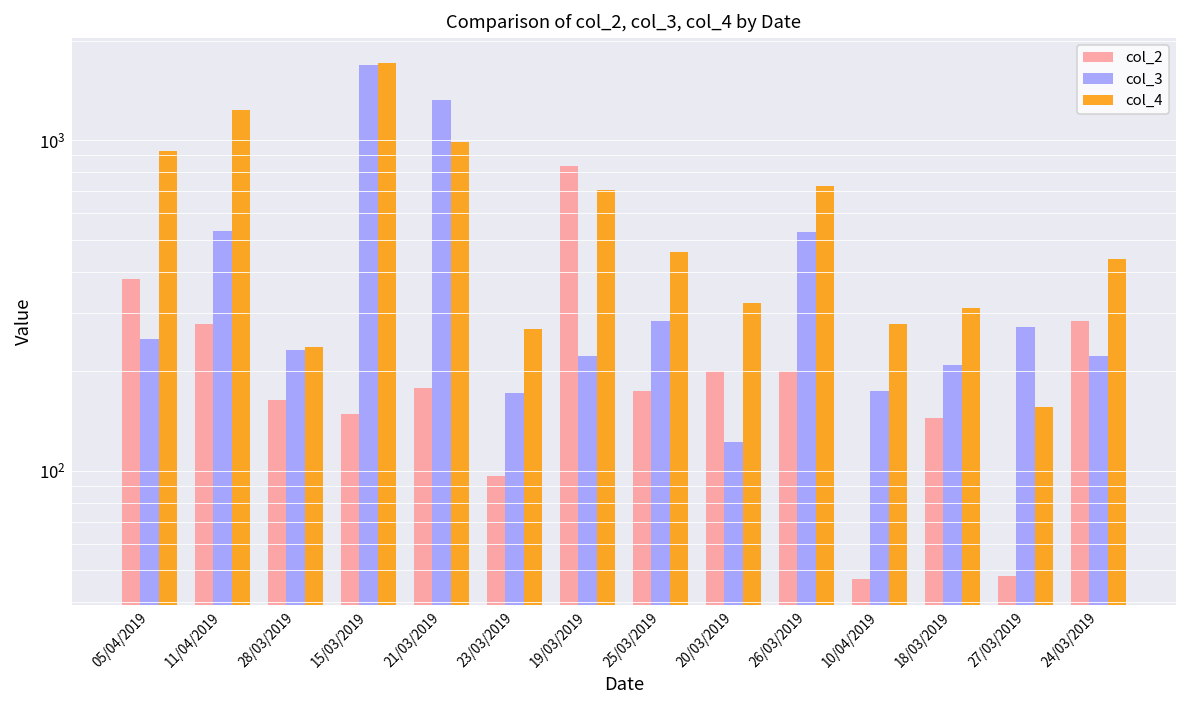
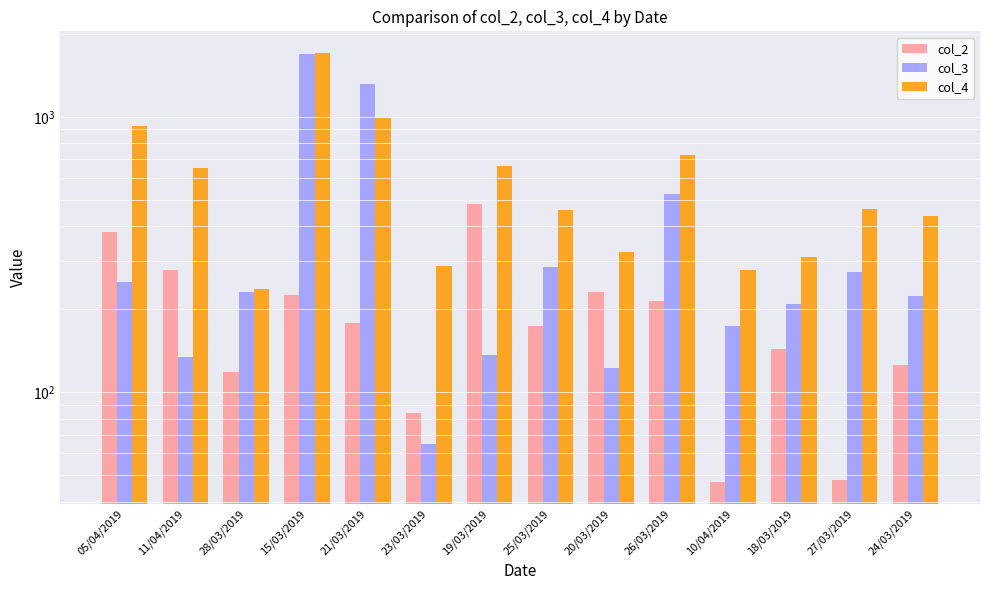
col_3, 11/04/2019: 530 -> 130
col_4, 11/04/2019: 1200 -> 650
col_2, 28/03/2019: 160 -> 118
col_2, 15/03/2019: 150 -> 230
col_2, 23/03/2019: 96 -> 84
col_3, 23/03/2019: 170 -> 65
col_4, 23/03/2019: 270 -> 290
col_2, 19/03/2019: 830 -> 480
col_3, 19/03/2019: 220 -> 140
col_4, 19/03/2019: 710 -> 660
col_2, 20/03/2019: 200 -> 230
col_2, 26/03/2019: 200 -> 220
col_4, 27/03/2019: 160 -> 460
col_2, 24/03/2019: 280 -> 130
